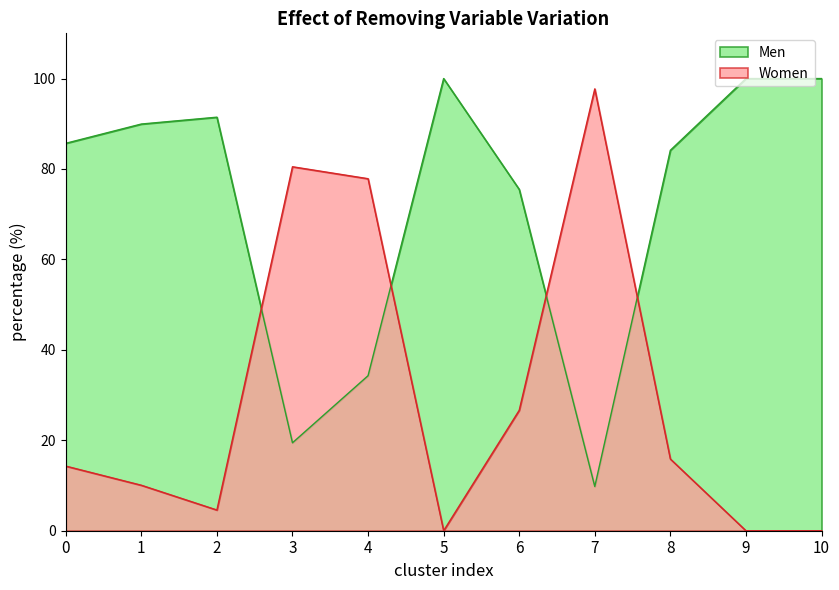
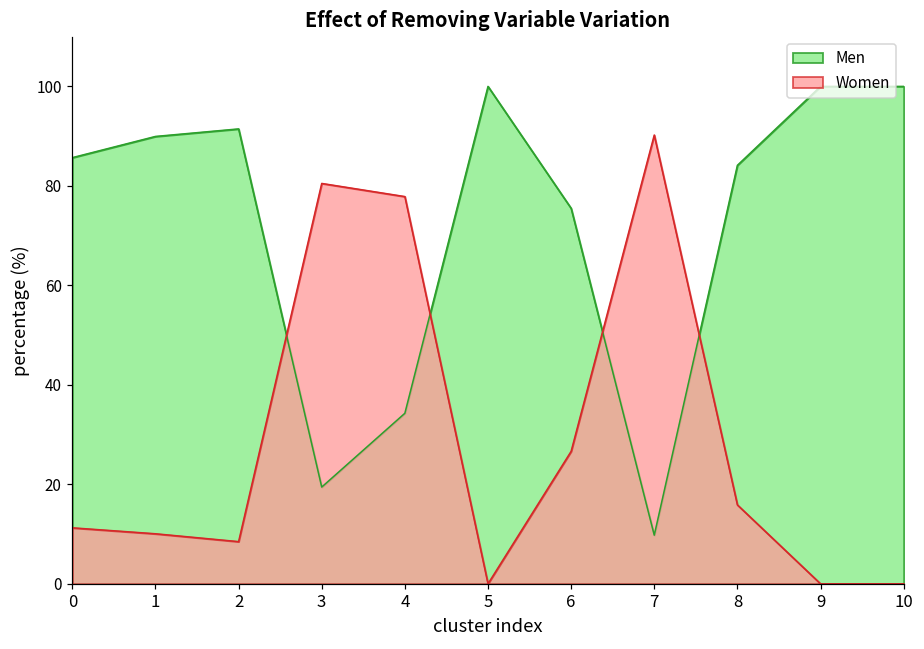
Women, 0: 14 -> 11
Women, 2: 5 -> 8
Women, 7: 98 -> 90
